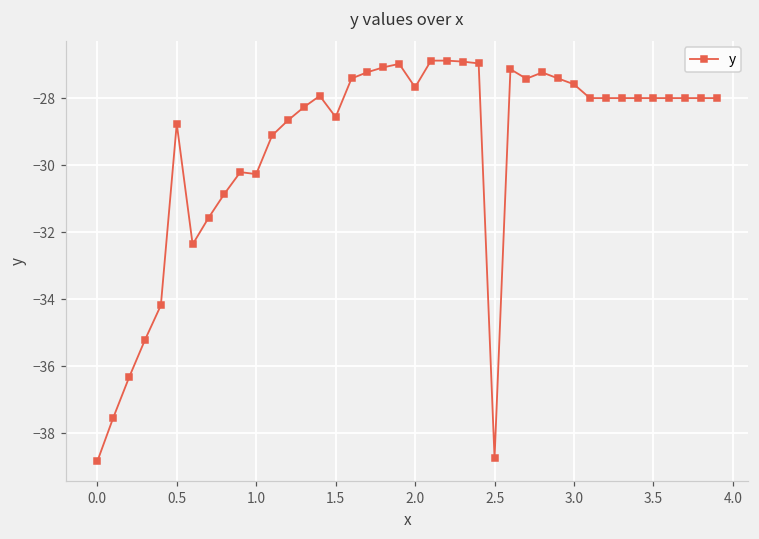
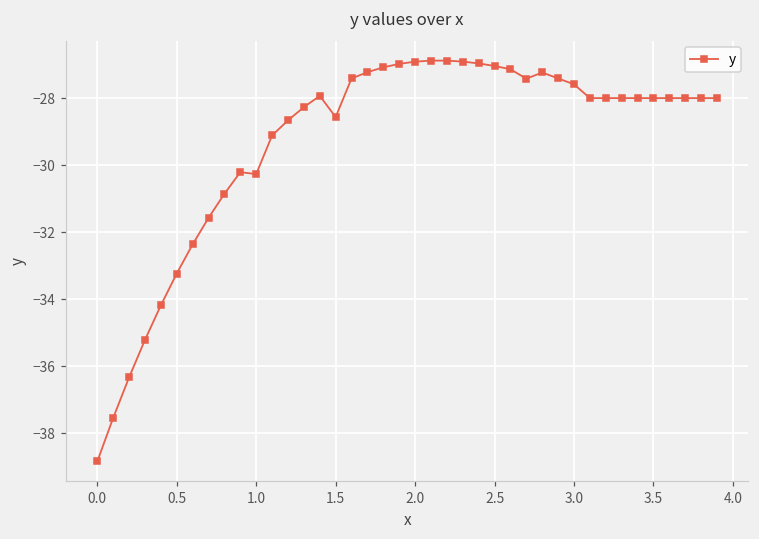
0.5: -28.8 -> -33.2
2.0: -27.7 -> -26.9
2.5: -38.7 -> -27.0
